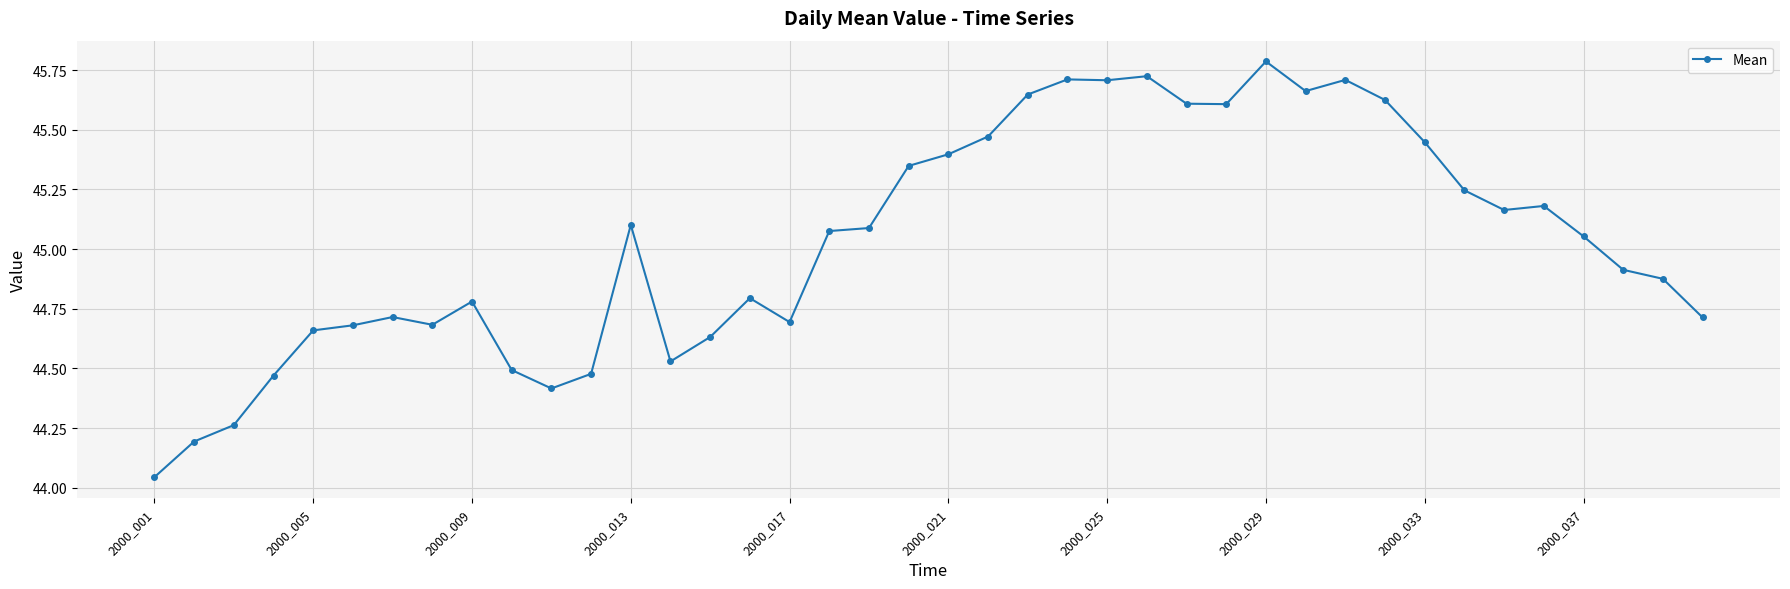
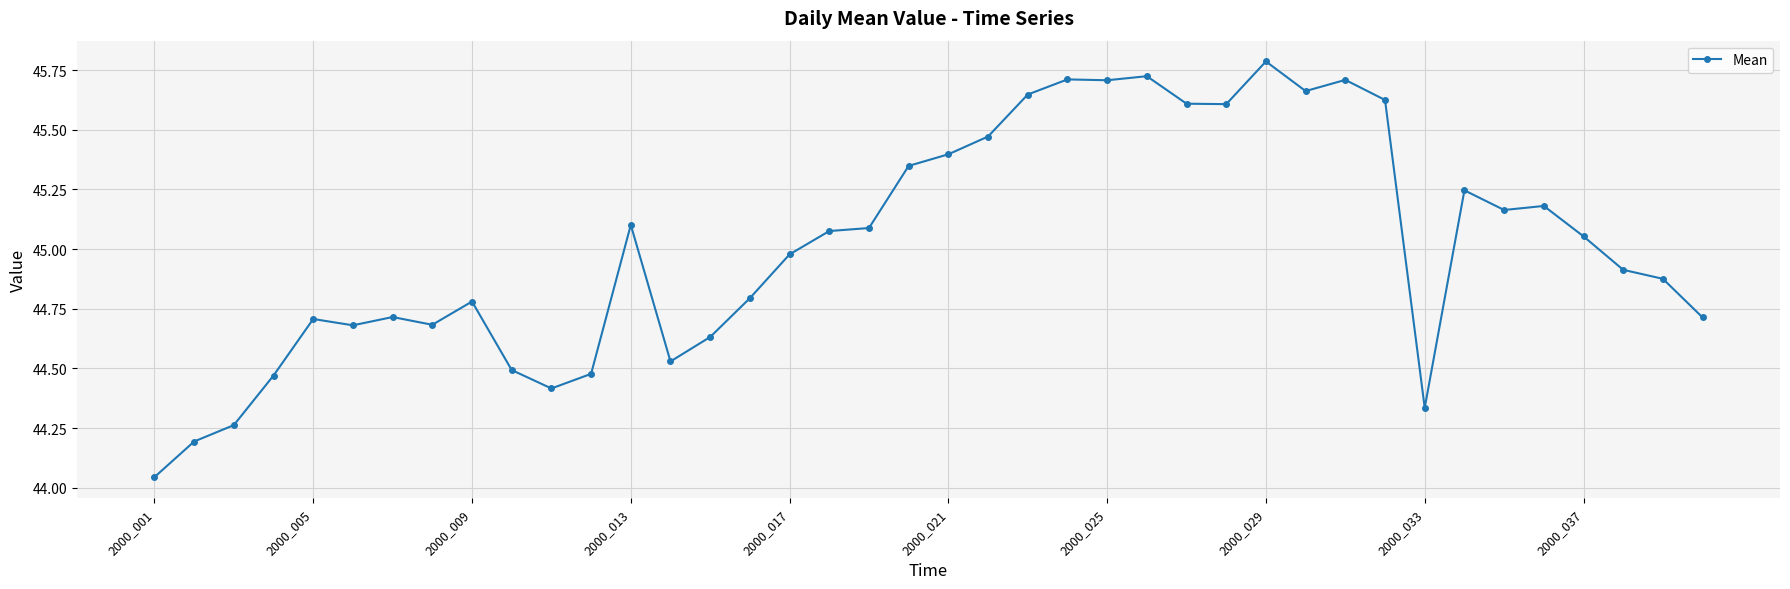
2000_005: 44.66 -> 44.71
2000_017: 44.69 -> 44.98
2000_033: 45.45 -> 44.33
